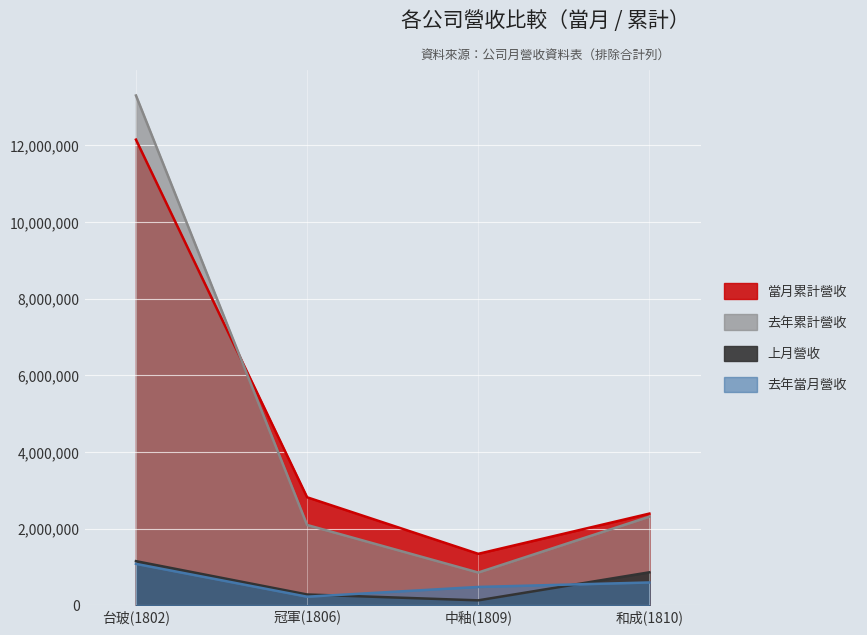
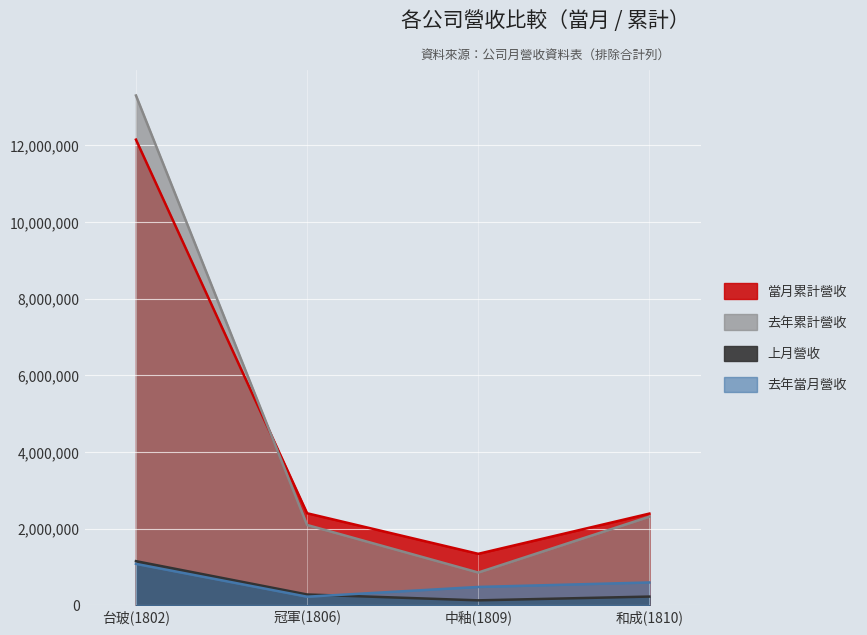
當月累計營收, 冠軍(1806): 2,800,000 -> 2,400,000
上月營收, 和成(1810): 900,000 -> 200,000
